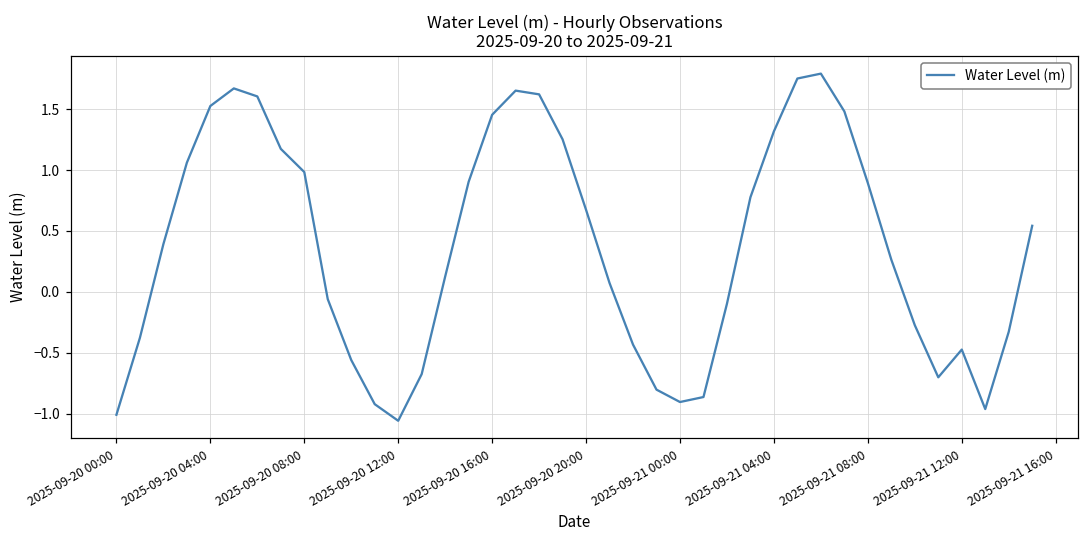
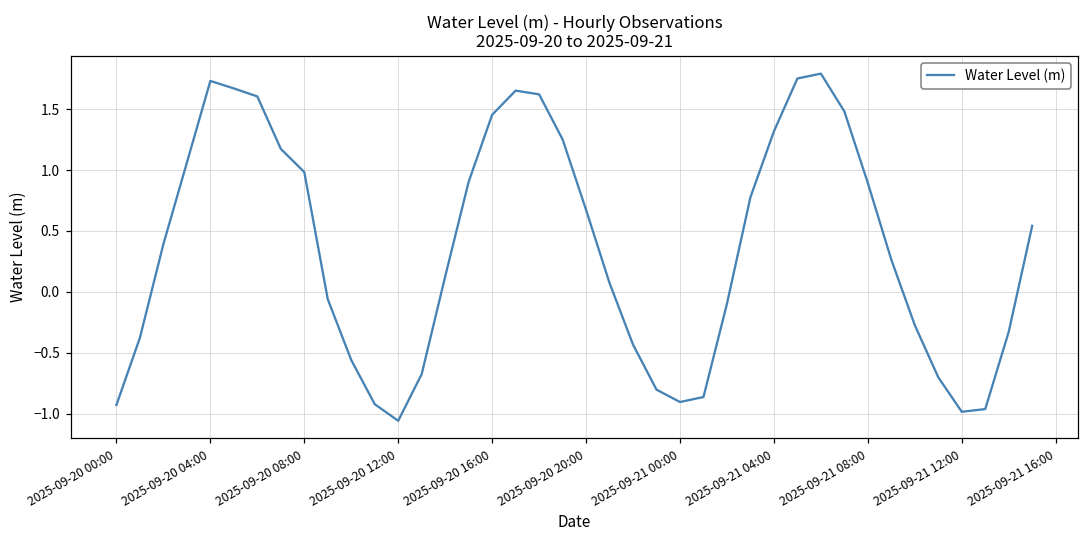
2025-09-20 00:00: -1.01 -> -0.93
2025-09-20 04:00: 1.53 -> 1.73
2025-09-21 12:00: -0.47 -> -0.98
